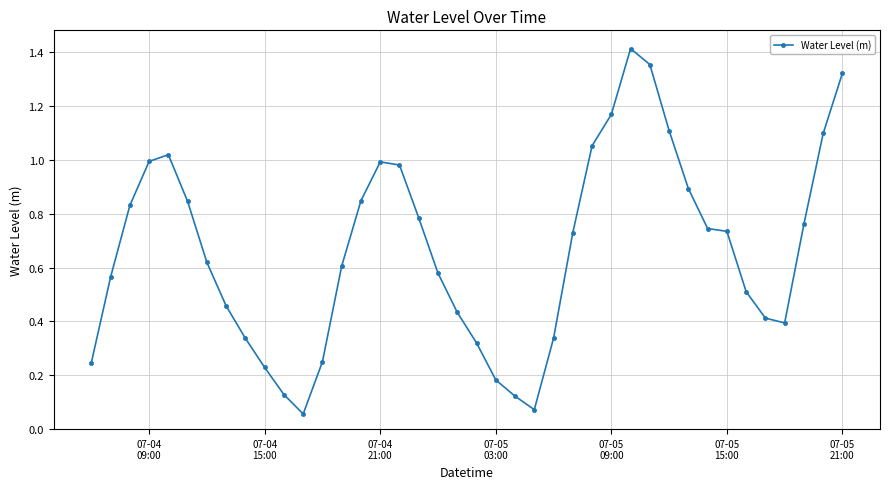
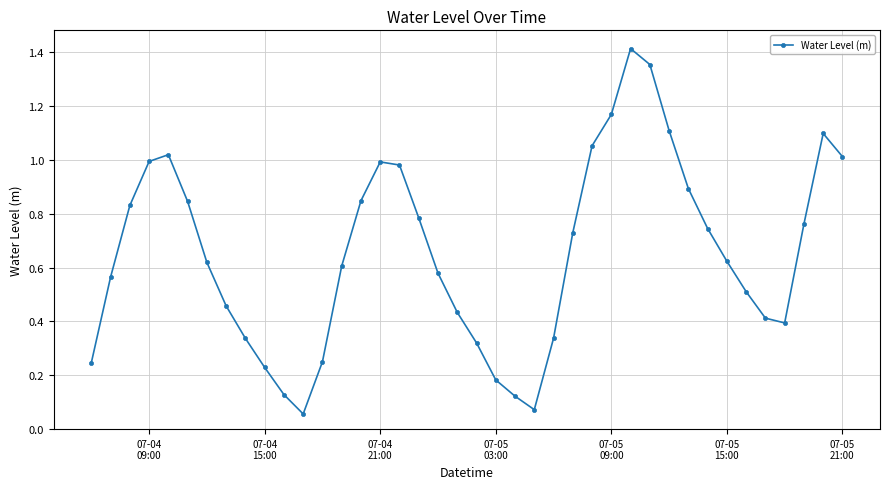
07-05 15:00: 0.73 -> 0.62
07-05 21:00: 1.32 -> 1.01
